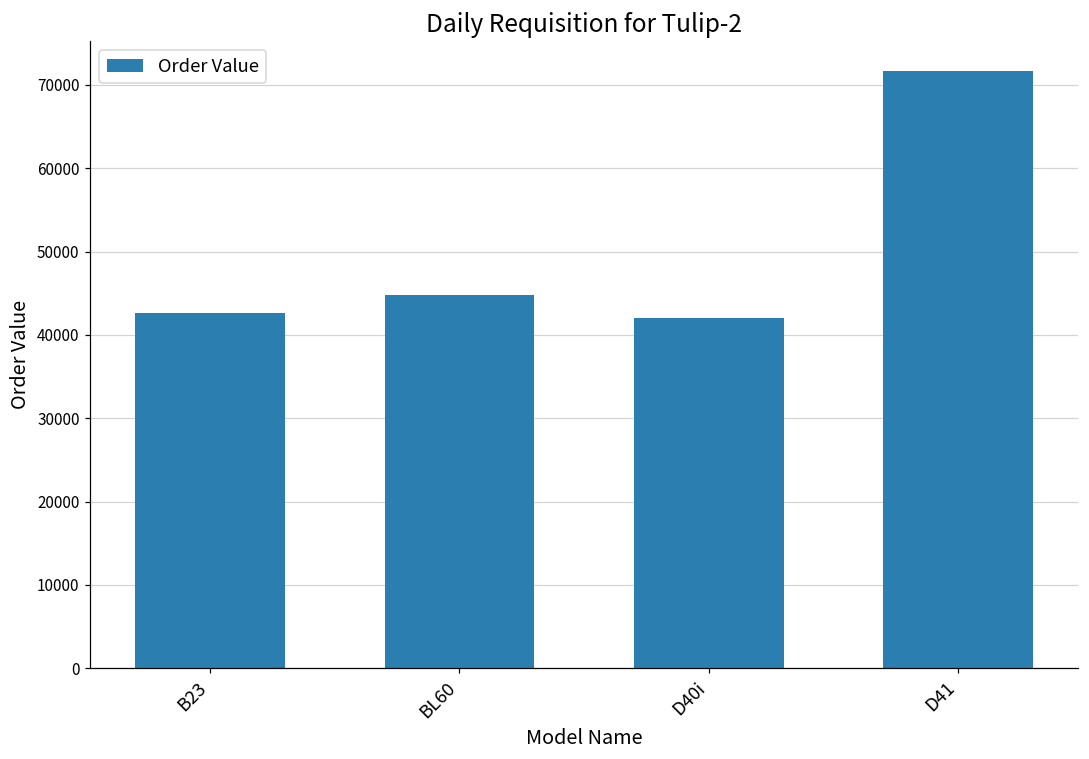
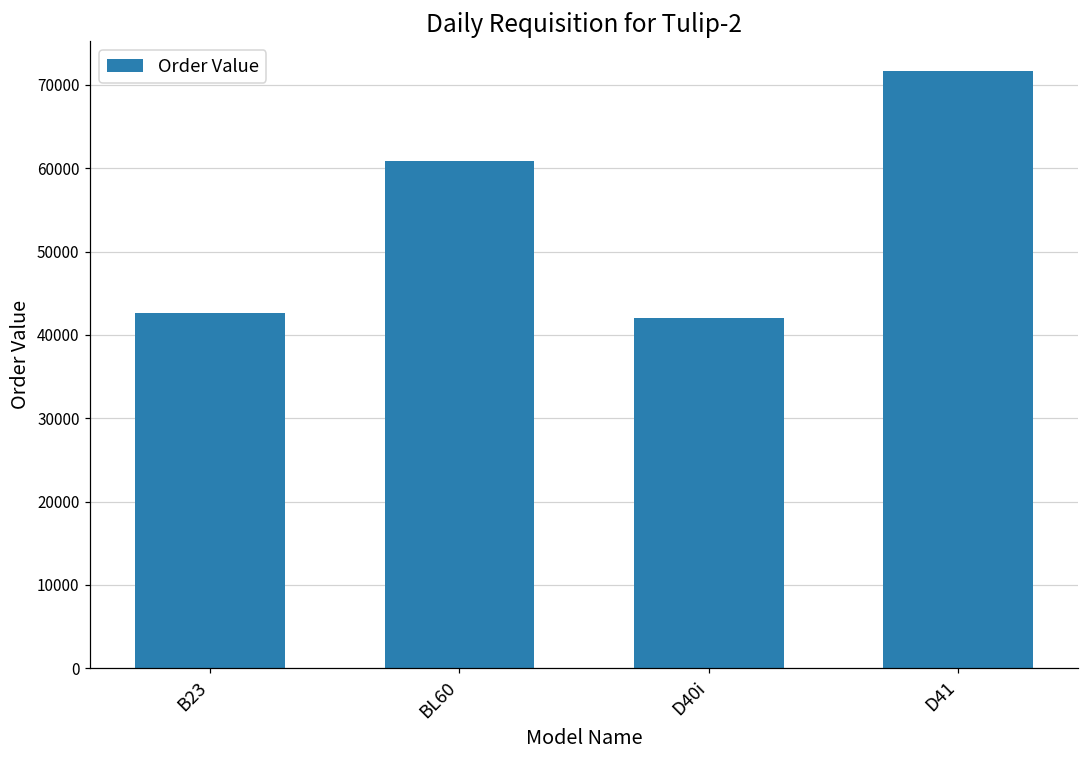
BL60: 45000 -> 61000
